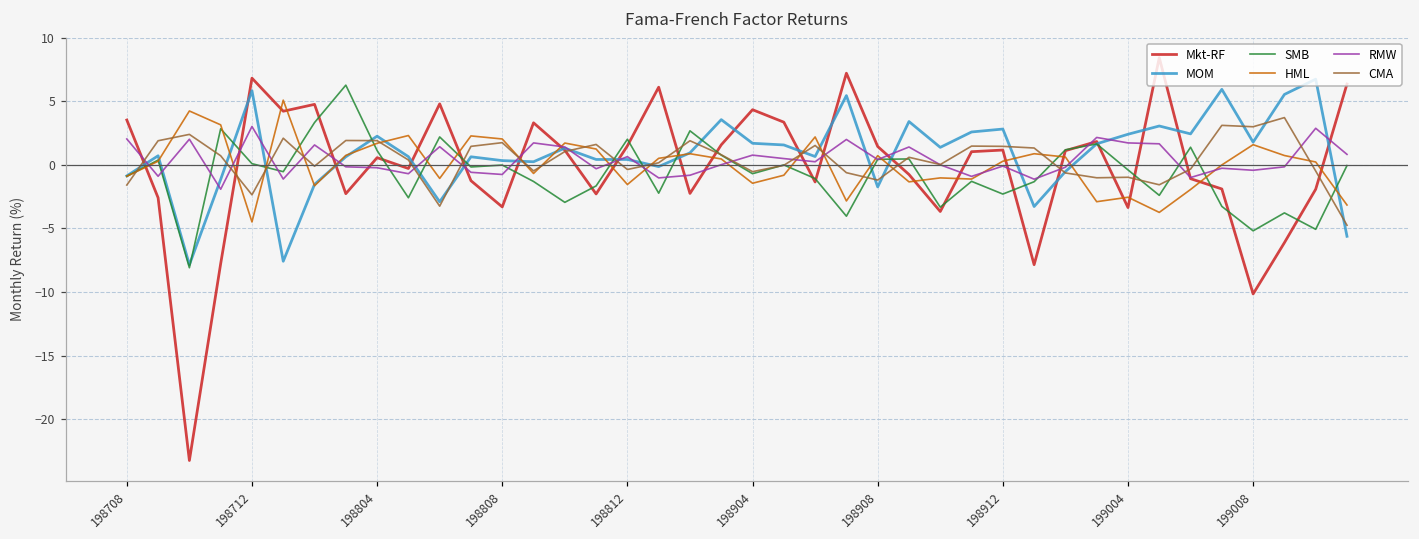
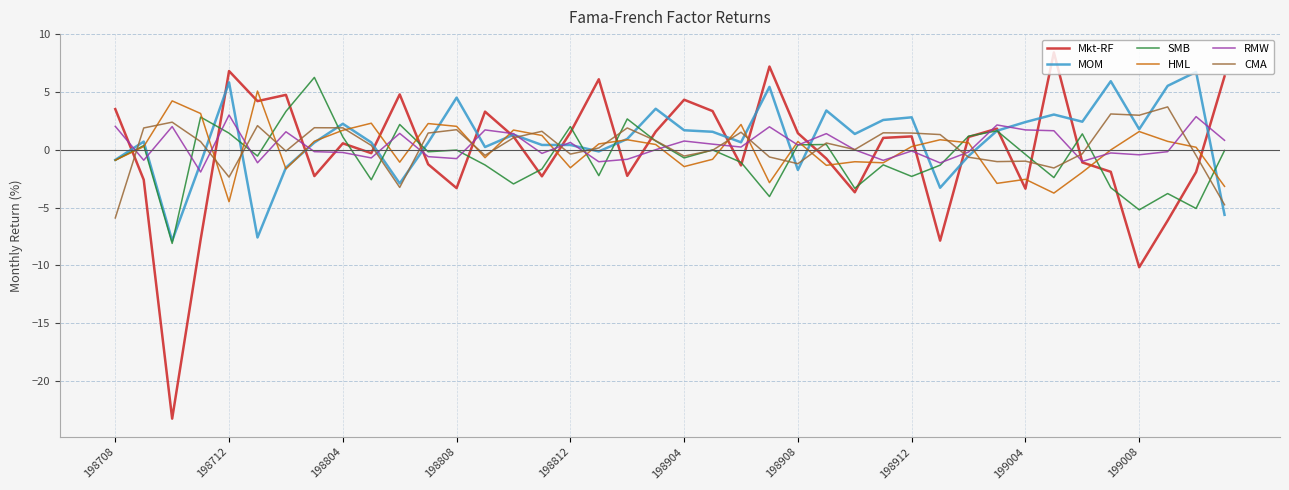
CMA, 198708: -1.6 -> -5.9
SMB, 198712: 0.1 -> 1.4
MOM, 198808: 0.3 -> 4.5
